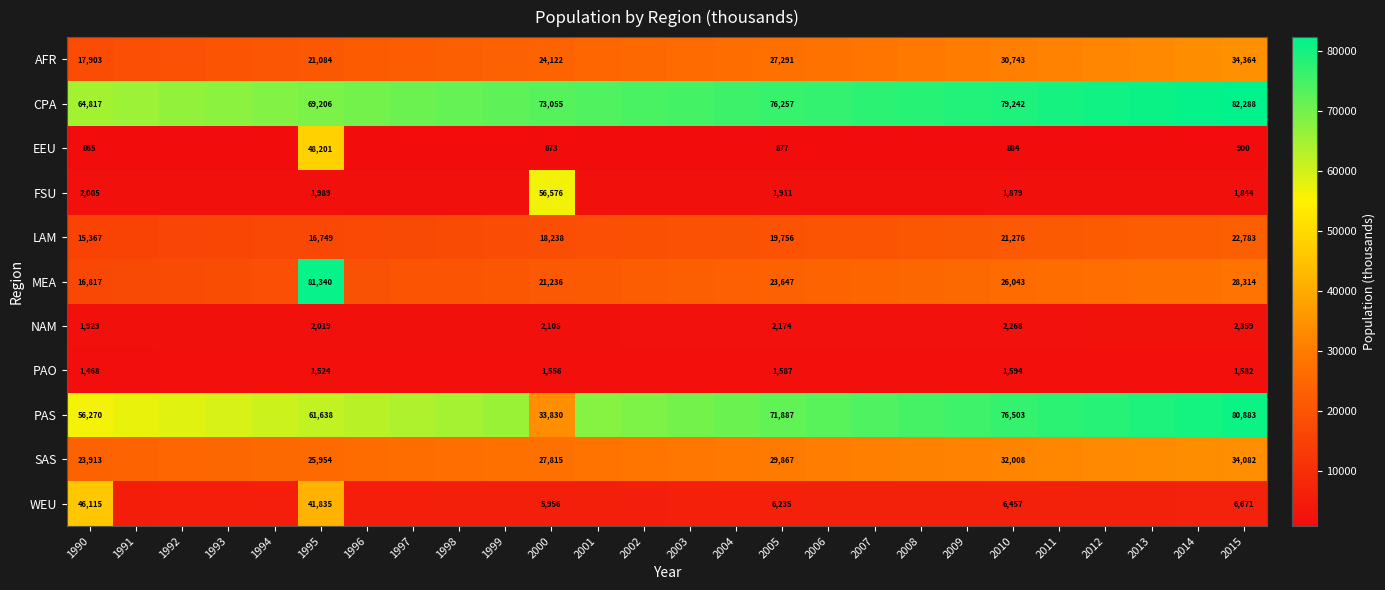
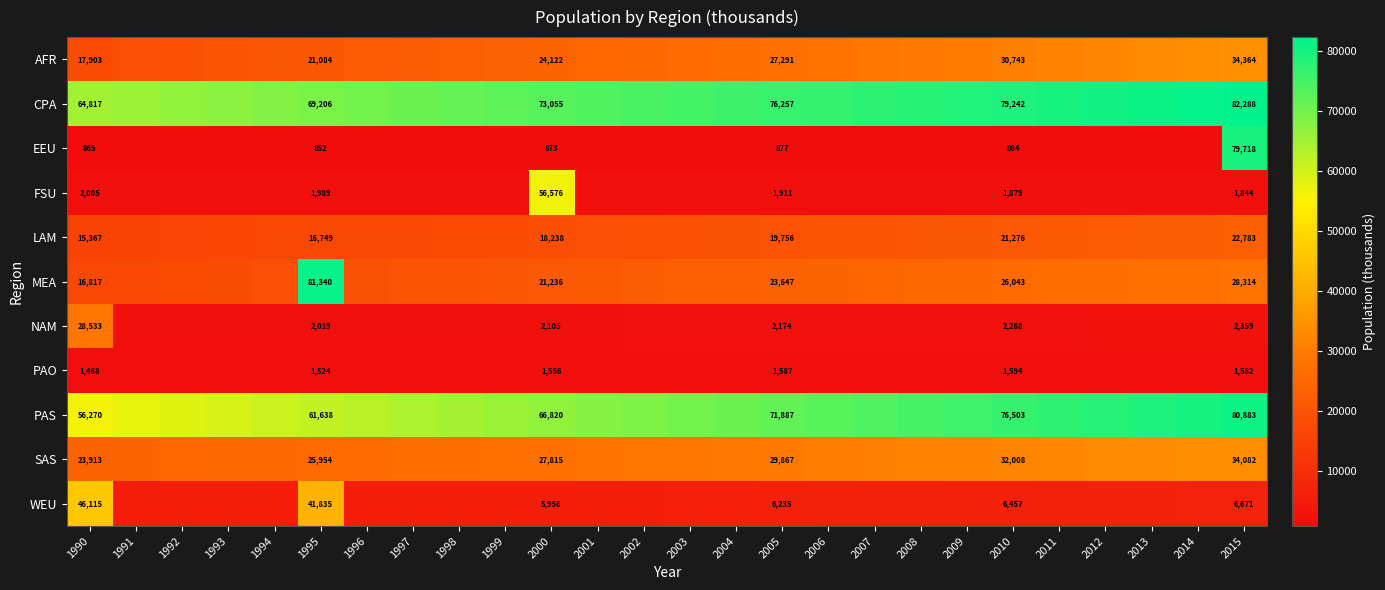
EEU, 1995: 48,201 -> 852
EEU, 2015: 900 -> 79,718
NAM, 1990: 1,923 -> 28,533
PAS, 2000: 33,830 -> 66,820
